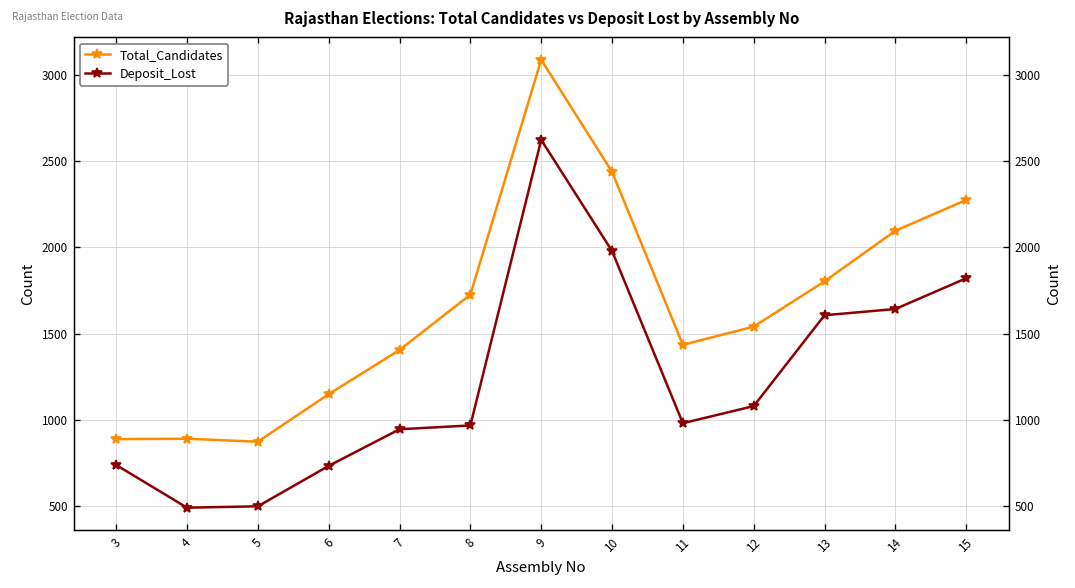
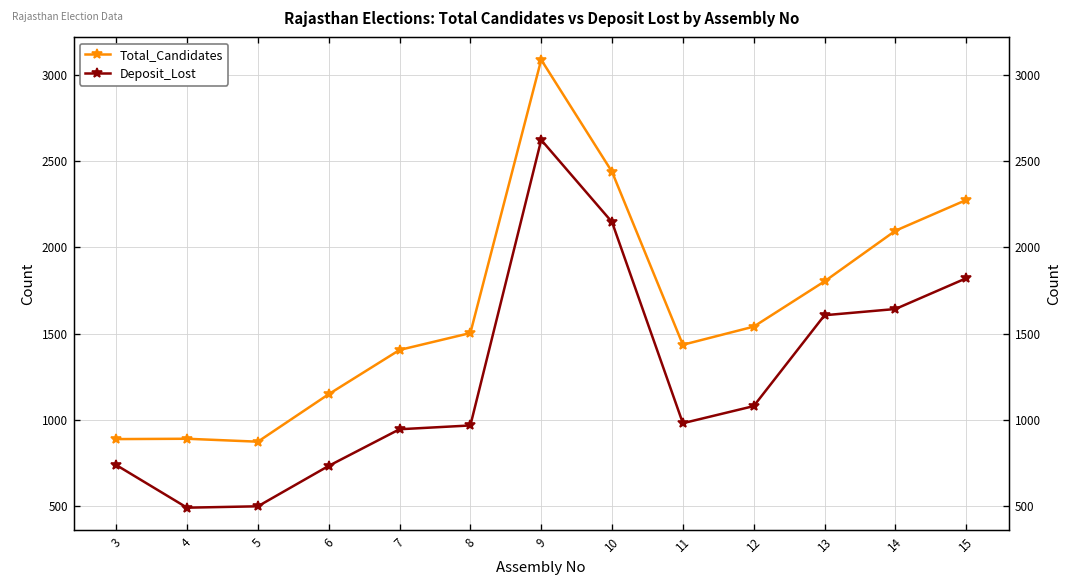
Total_Candidates, 8: 1730 -> 1500
Deposit_Lost, 10: 1980 -> 2150
